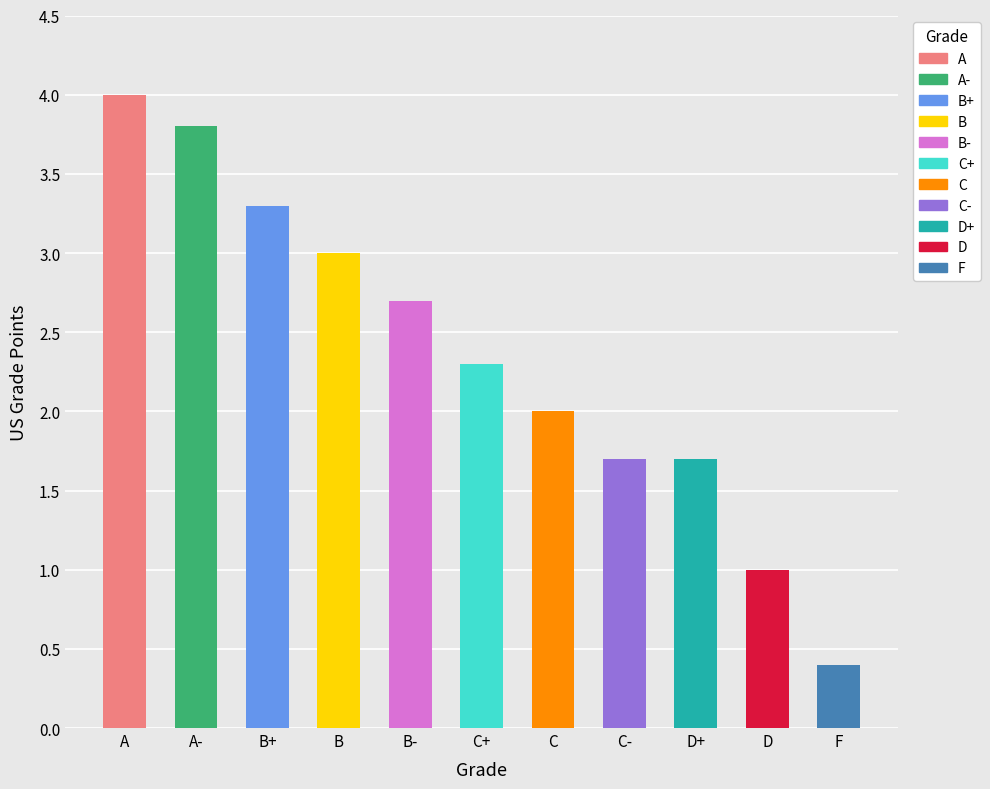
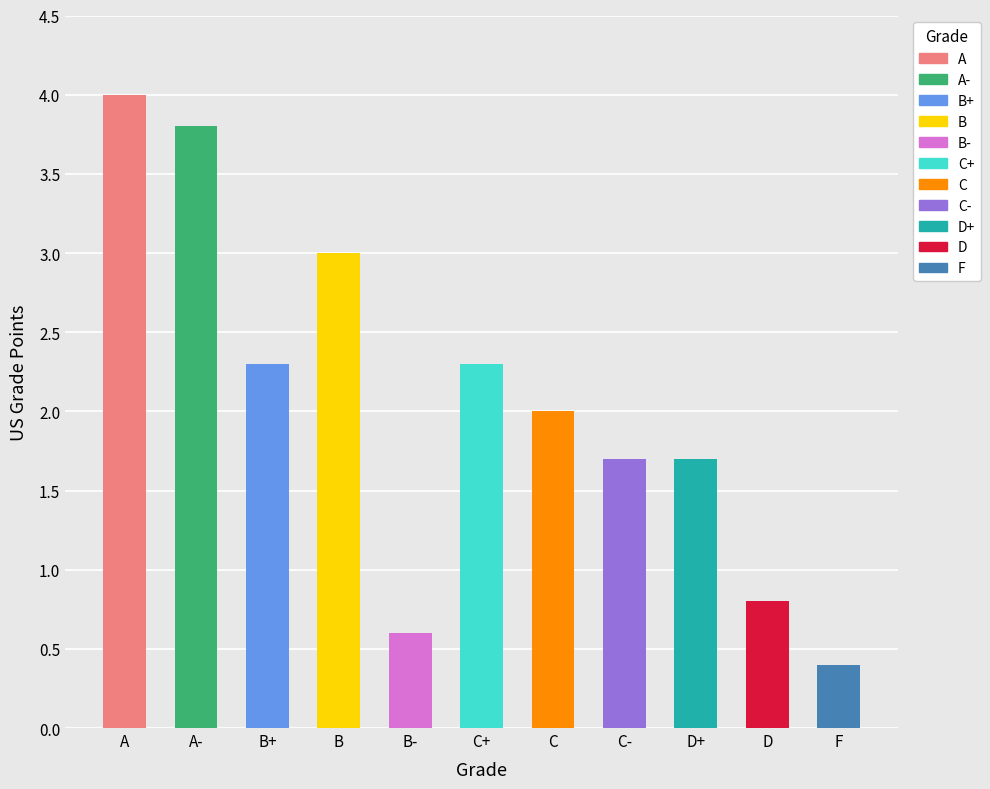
B+: 3.3 -> 2.3
B-: 2.7 -> 0.6
D: 1.0 -> 0.8
